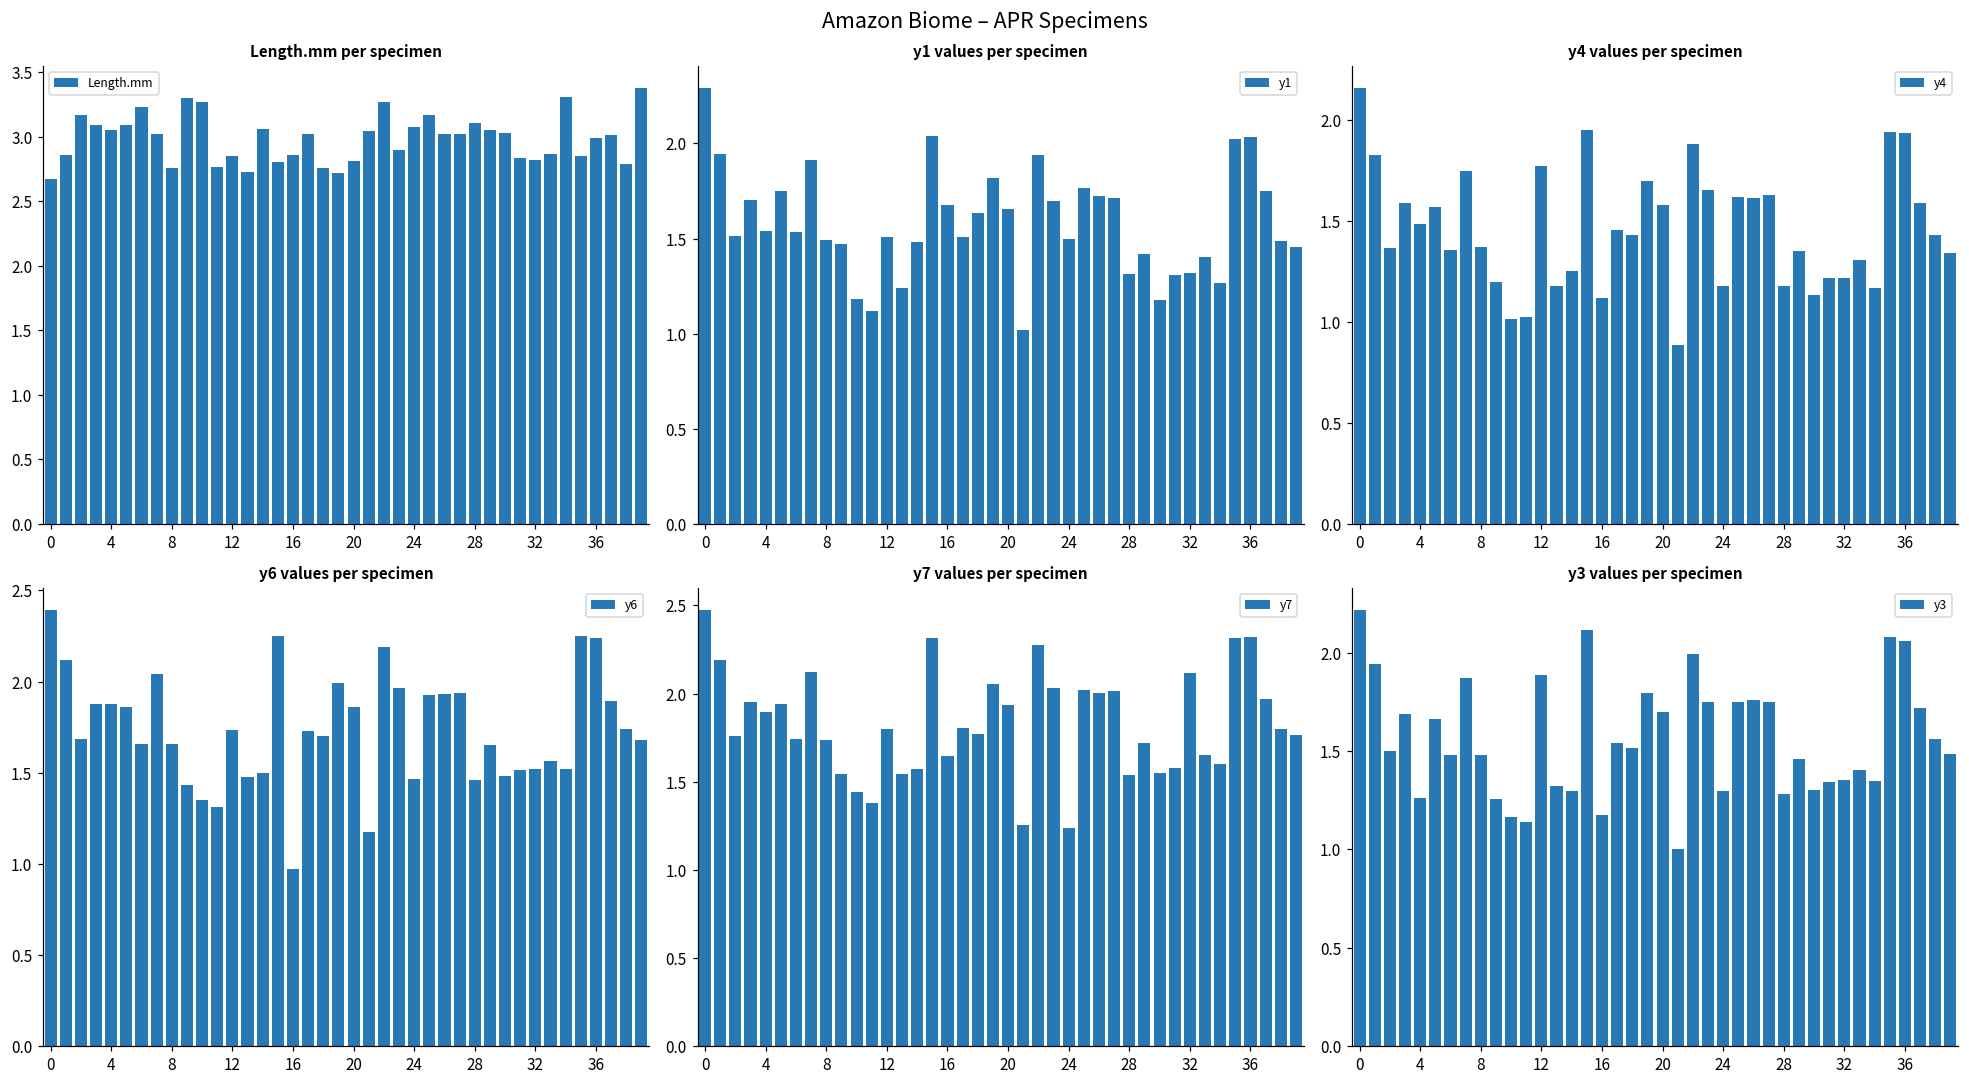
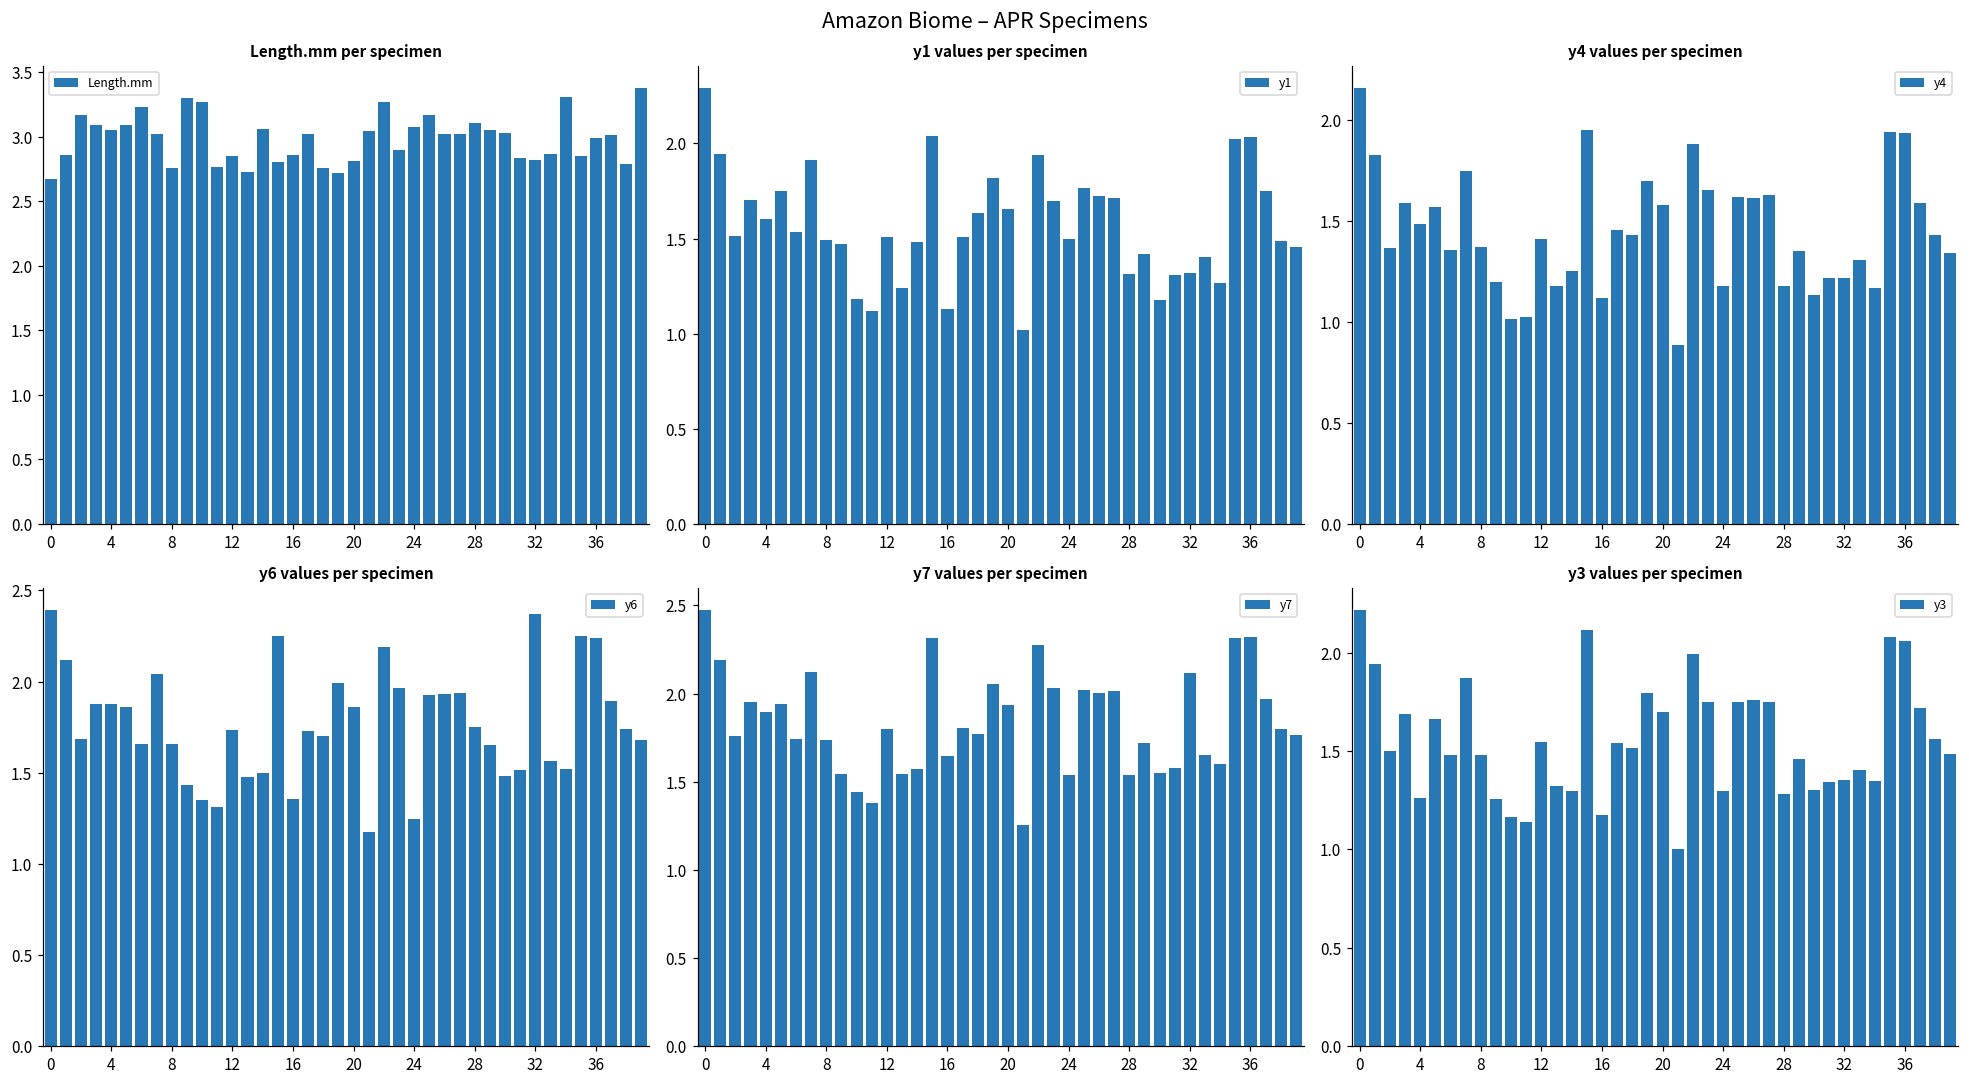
y1 values per specimen, 4: 1.54 -> 1.60
y1 values per specimen, 16: 1.68 -> 1.13
y4 values per specimen, 12: 1.77 -> 1.41
y6 values per specimen, 16: 0.97 -> 1.35
y6 values per specimen, 24: 1.46 -> 1.25
y6 values per specimen, 28: 1.46 -> 1.75
y6 values per specimen, 32: 1.52 -> 2.37
y7 values per specimen, 24: 1.24 -> 1.54
y3 values per specimen, 12: 1.88 -> 1.55
